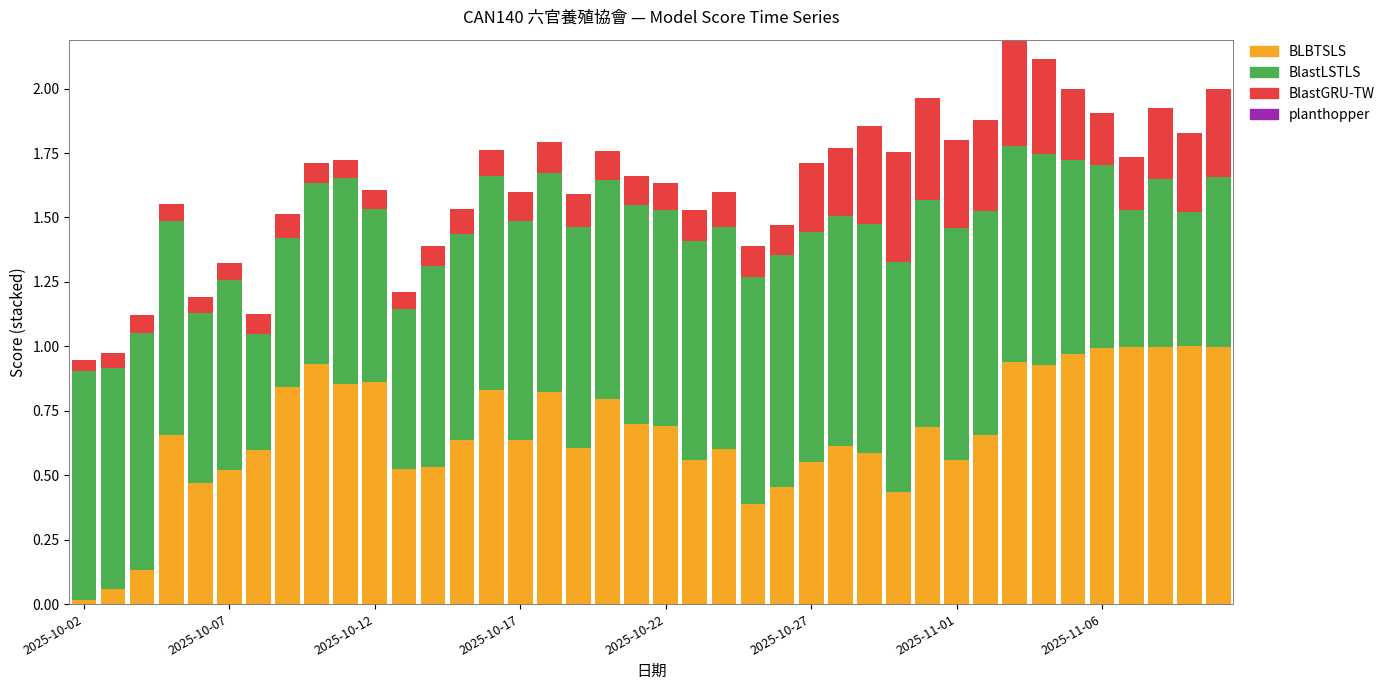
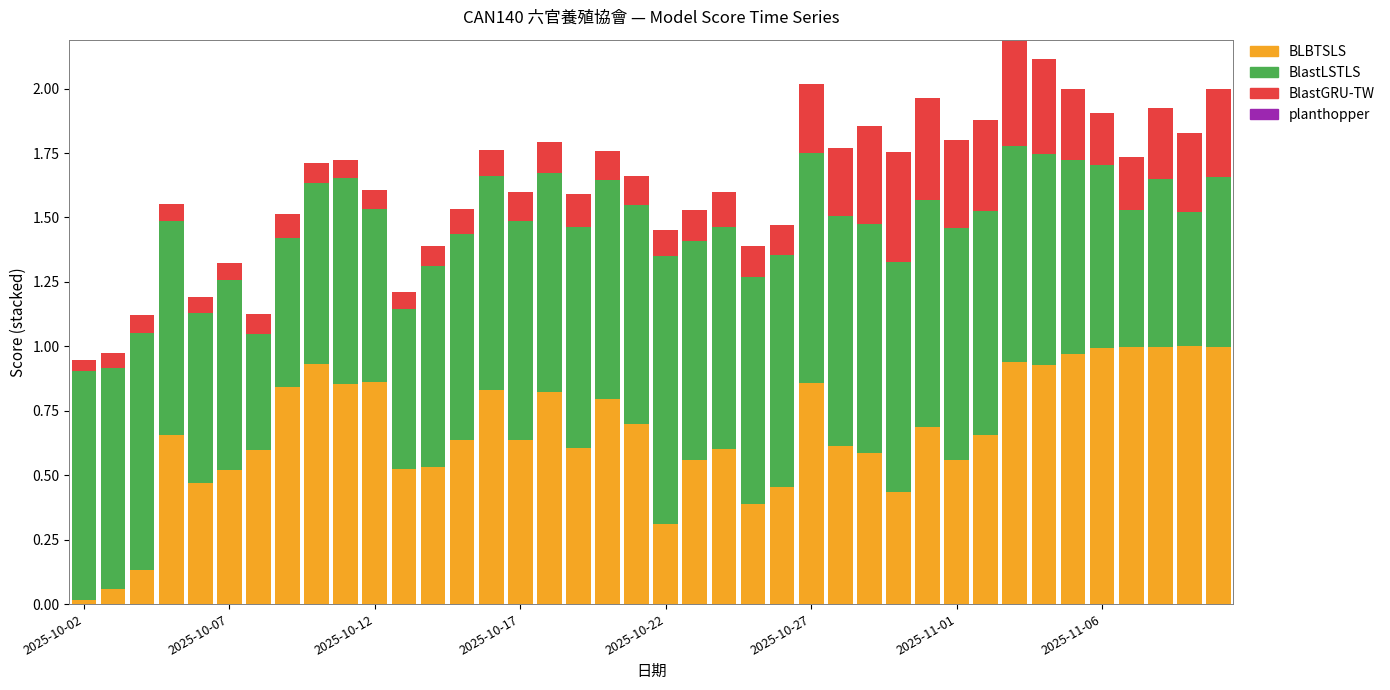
BLBTSLS, 2025-10-22: 0.69 -> 0.31
BlastLSTLS, 2025-10-22: 0.84 -> 1.04
BLBTSLS, 2025-10-27: 0.55 -> 0.86
